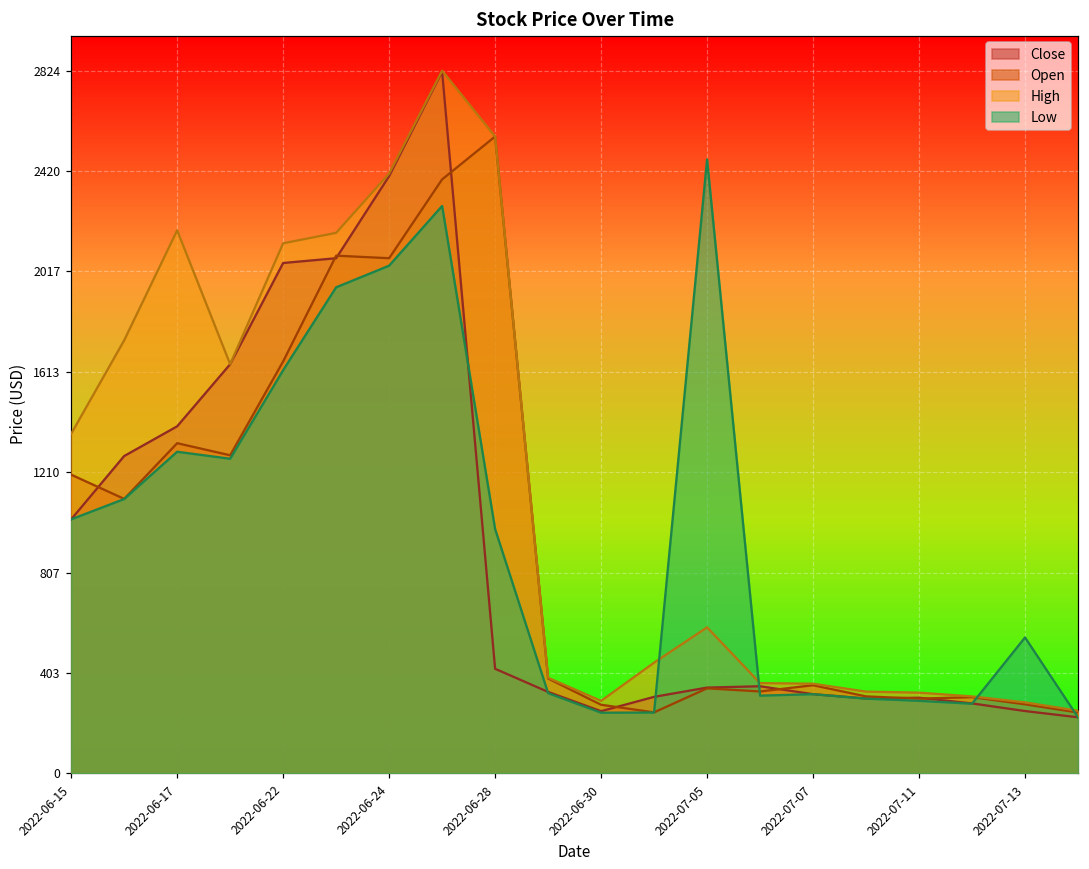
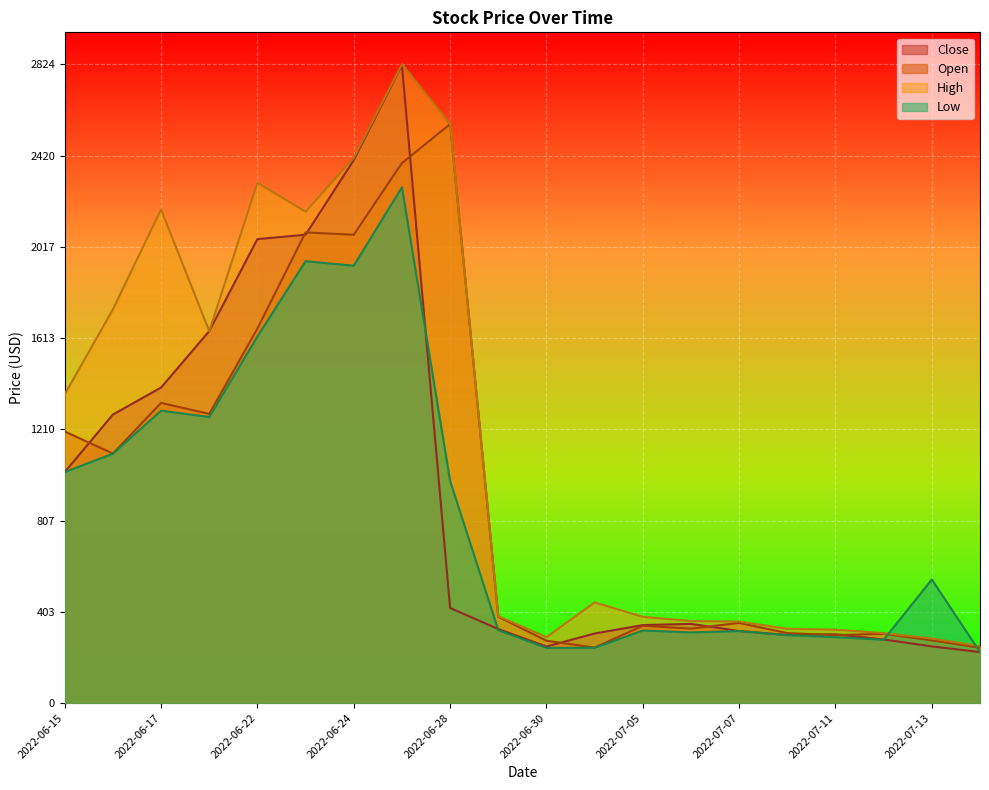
High, 2022-06-22: 2130 -> 2300
Low, 2022-06-24: 2040 -> 1930
High, 2022-07-05: 590 -> 380
Low, 2022-07-05: 2470 -> 320
